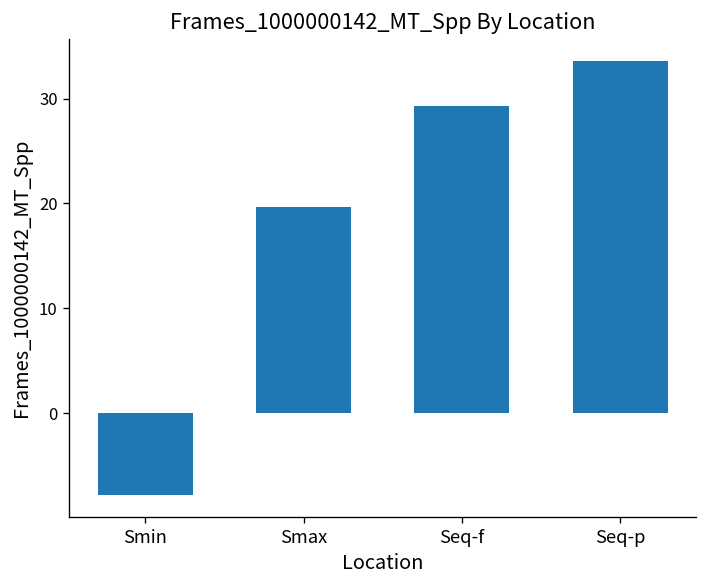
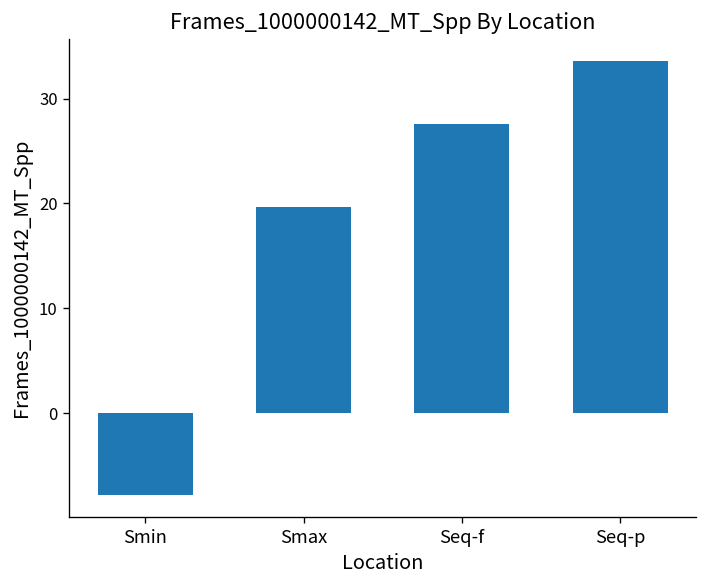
Seq-f: 29 -> 28
